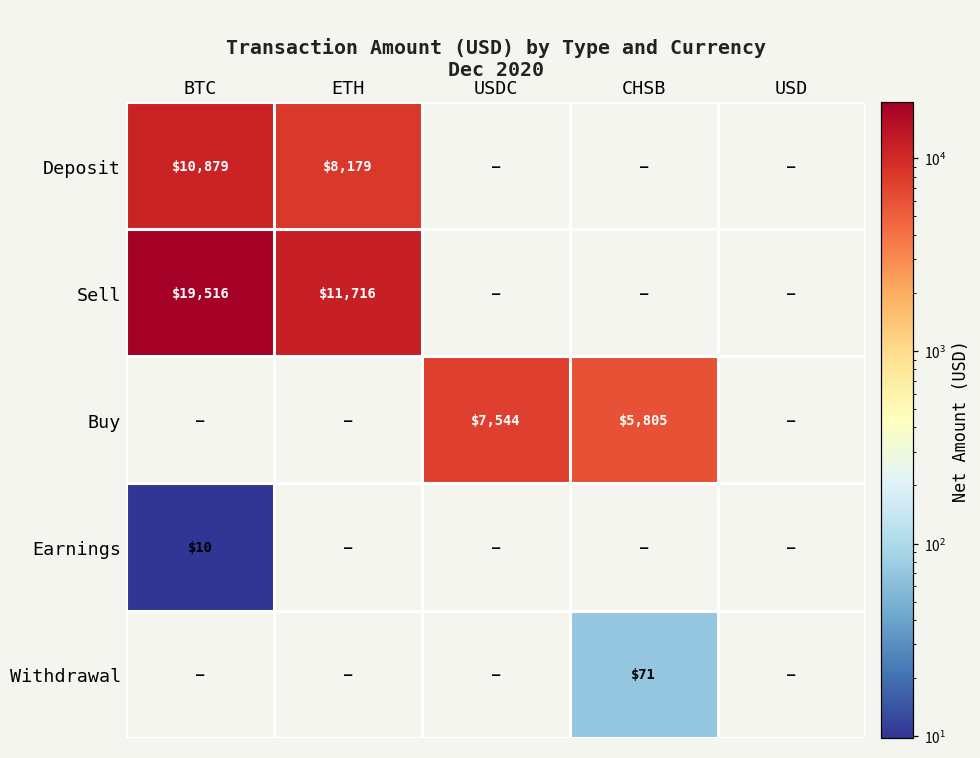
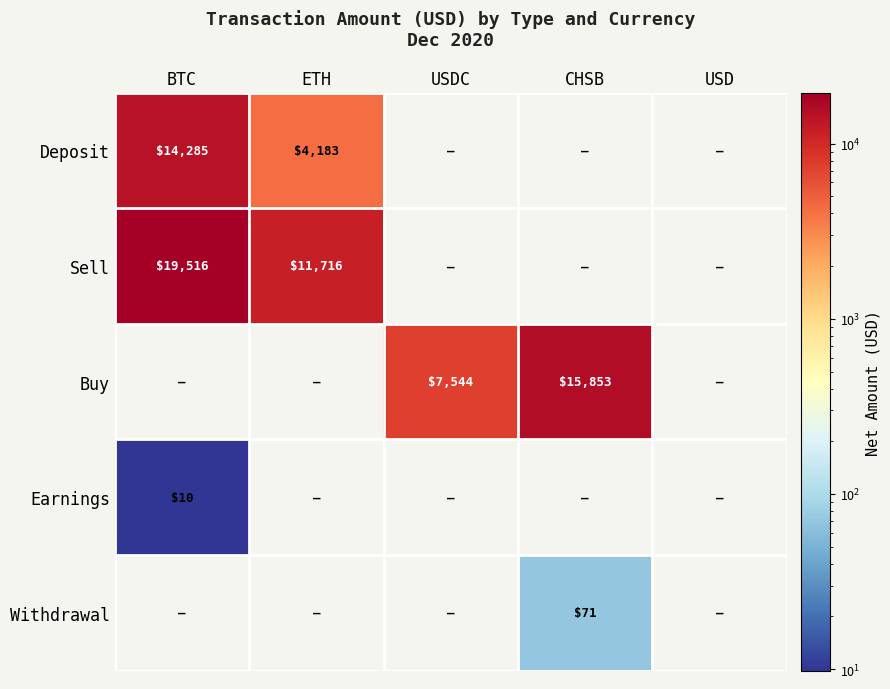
Deposit, BTC: $10,879 -> $14,285
Deposit, ETH: $8,179 -> $4,183
Buy, CHSB: $5,805 -> $15,853
